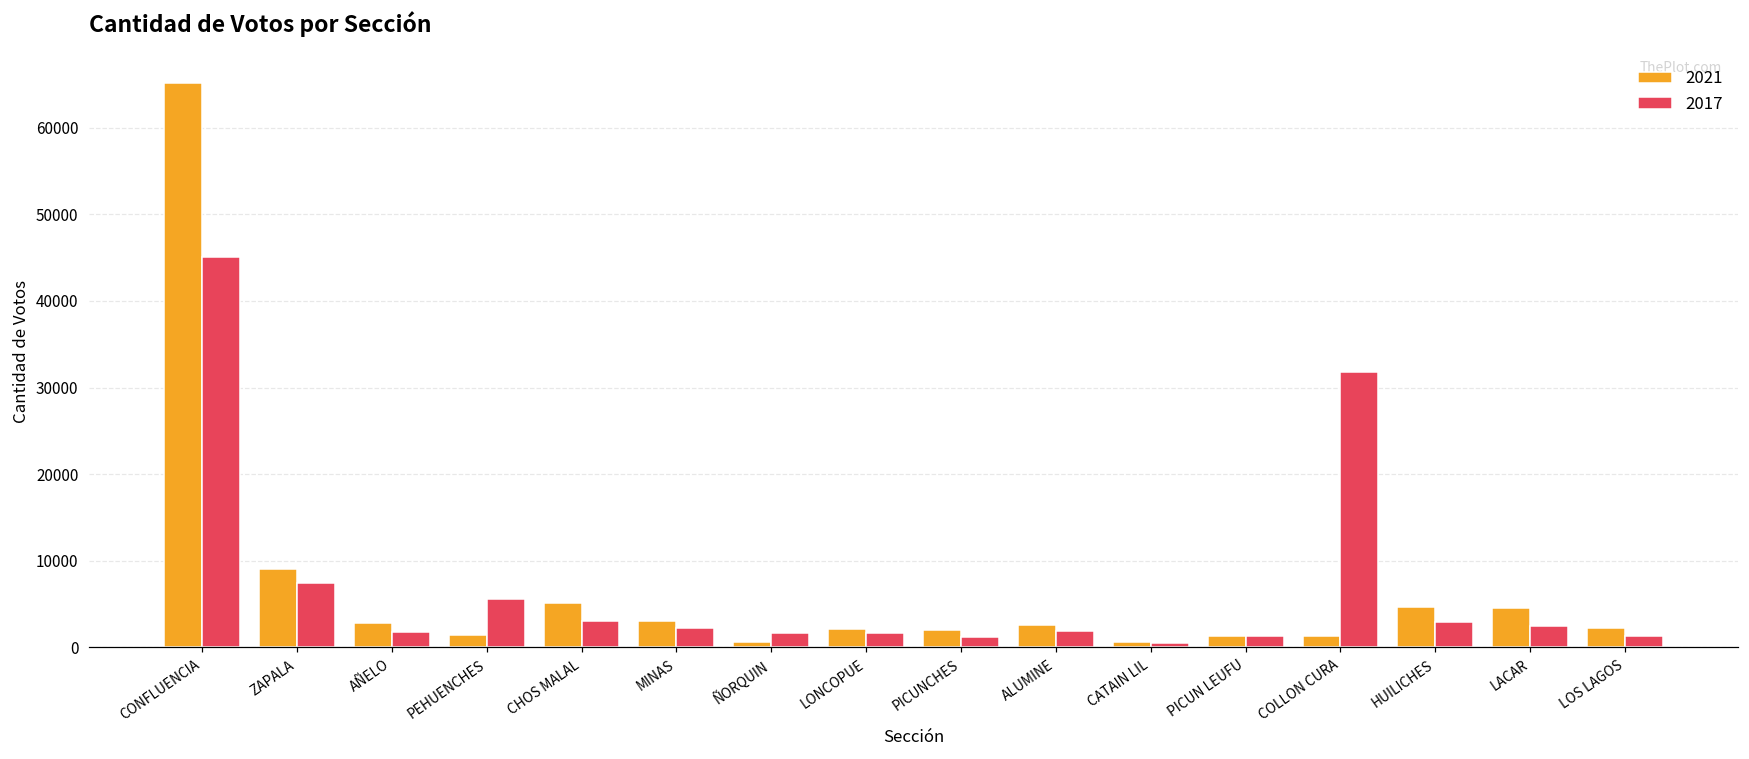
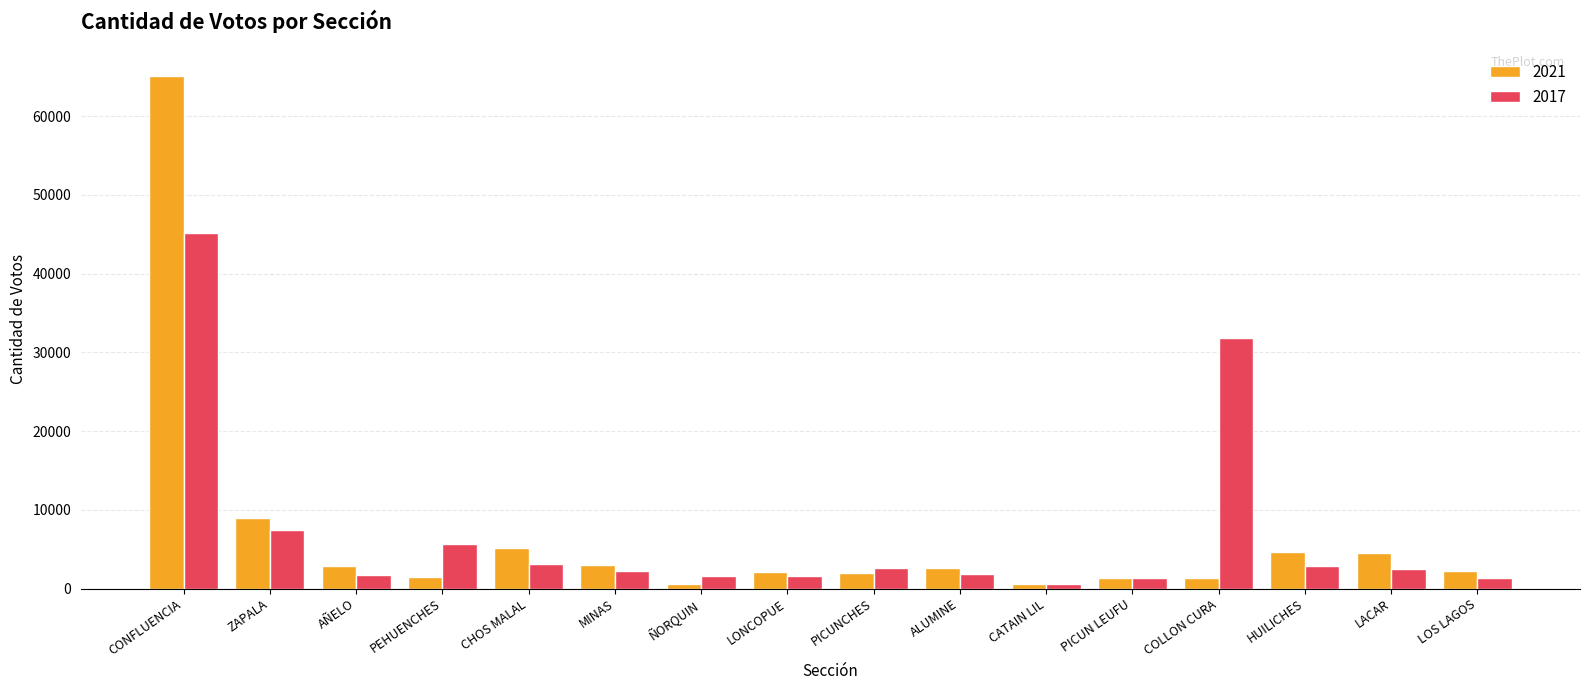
2017, PICUNCHES: 1000 -> 3000
